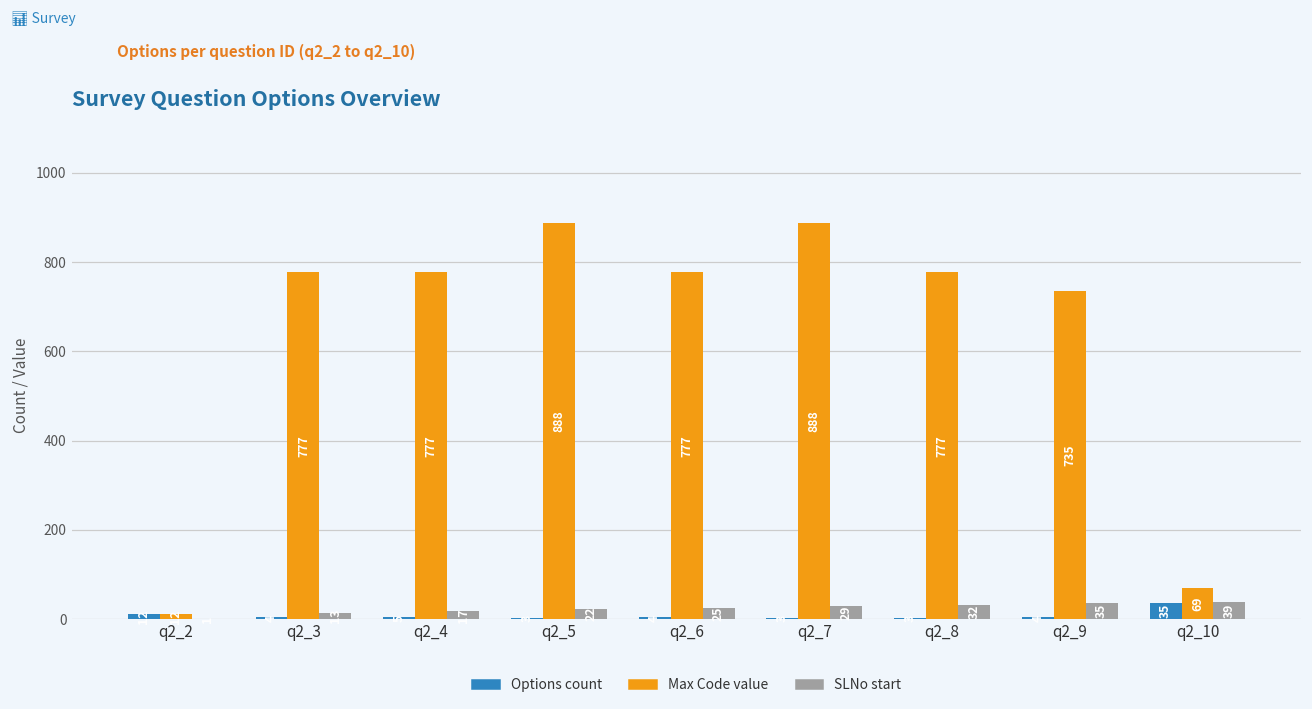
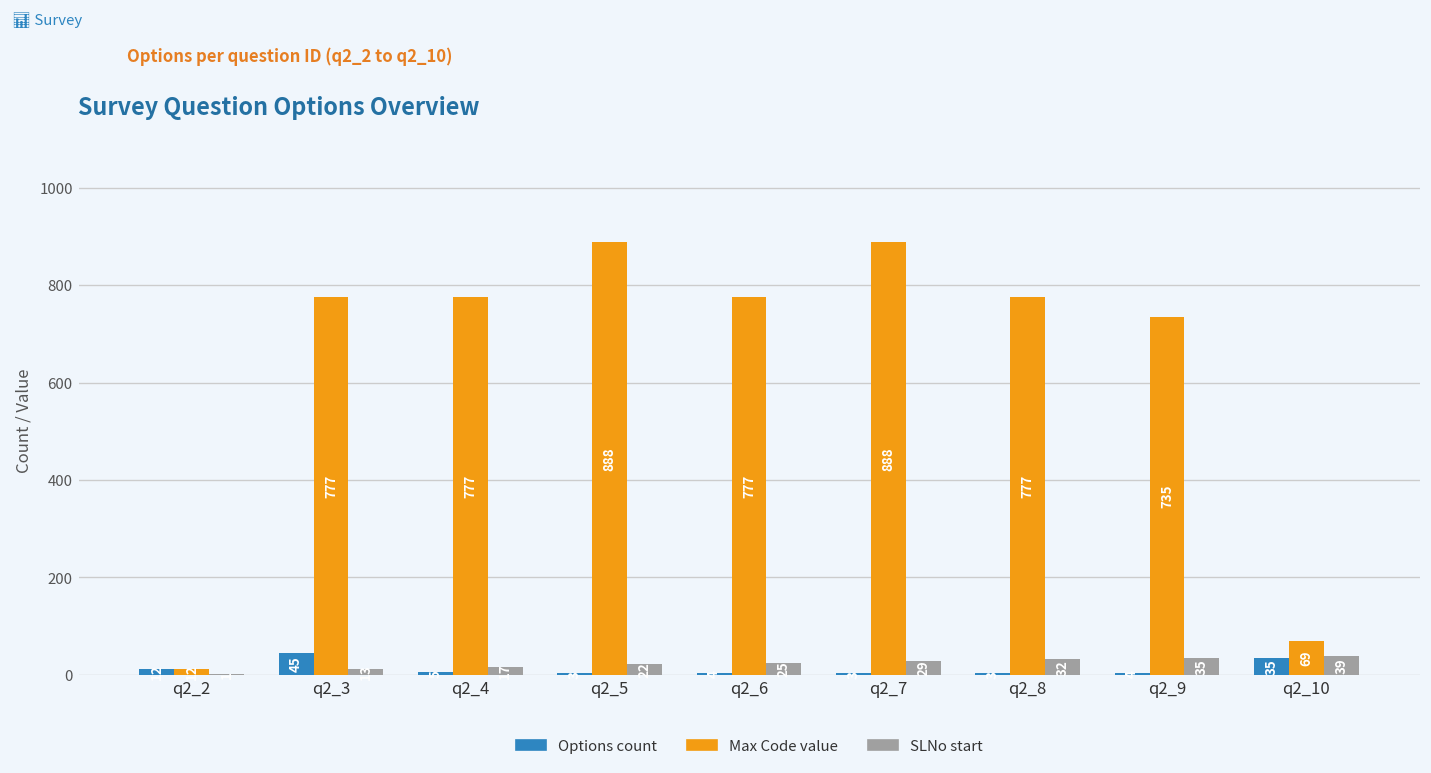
Options count, q2_3: 0 -> 50
